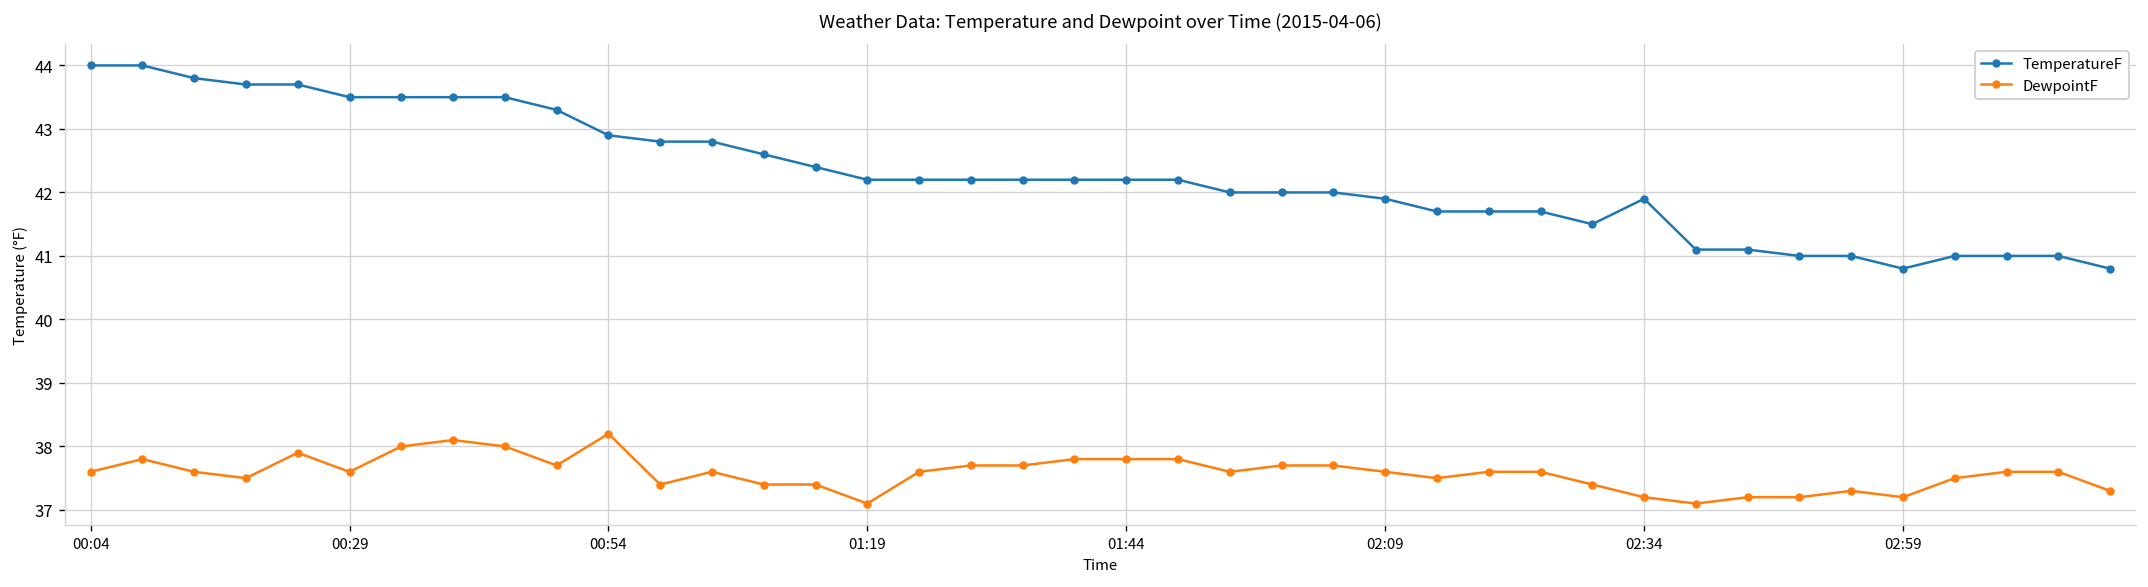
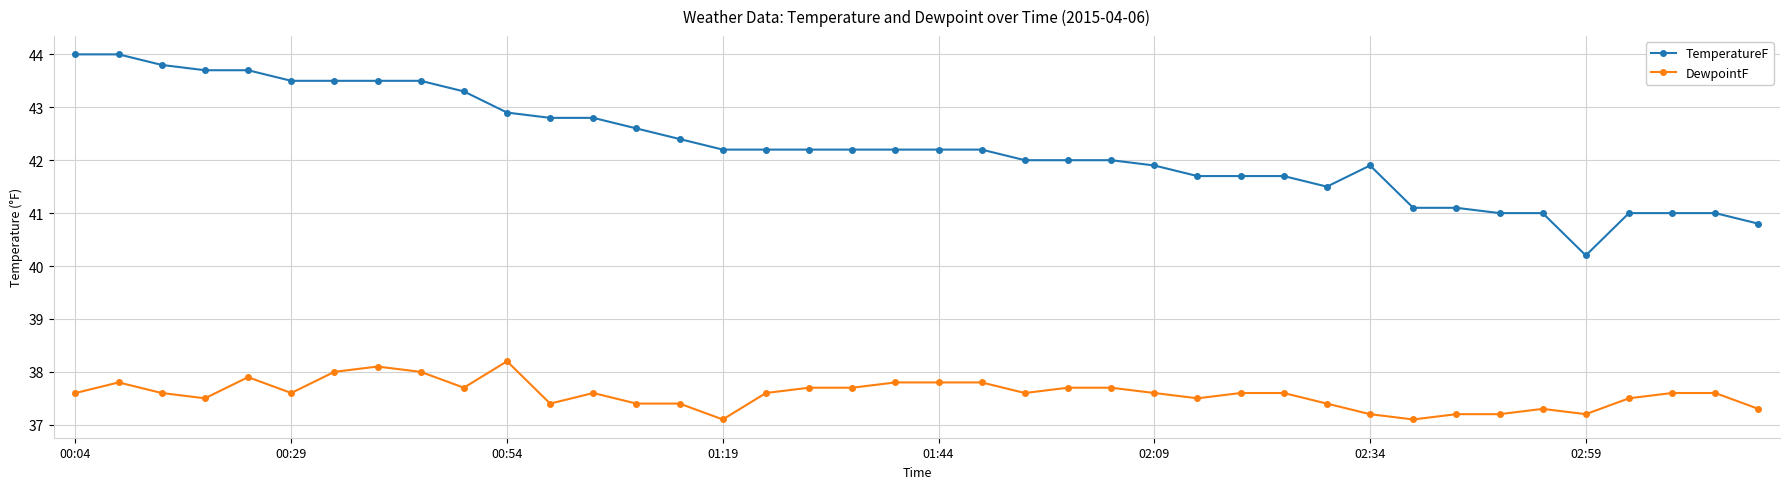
TemperatureF, 02:59: 40.8 -> 40.2
